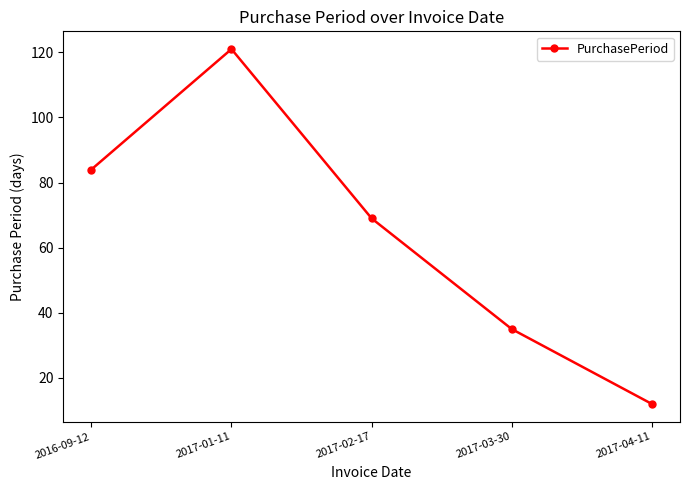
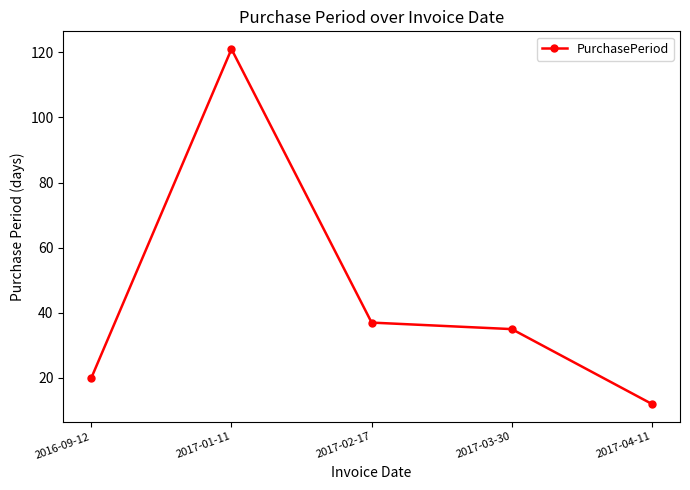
2016-09-12: 84 -> 20
2017-02-17: 69 -> 37
